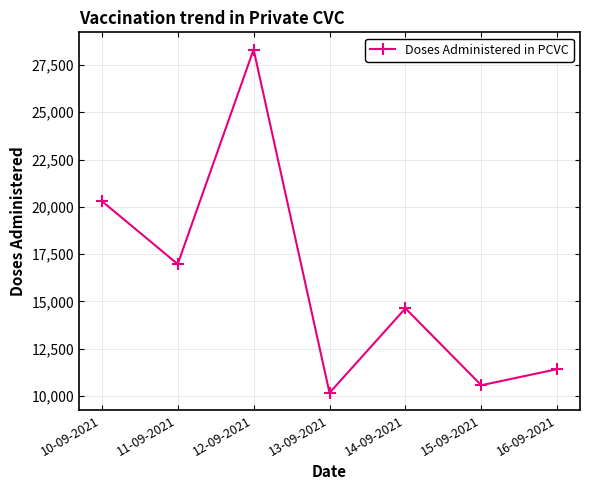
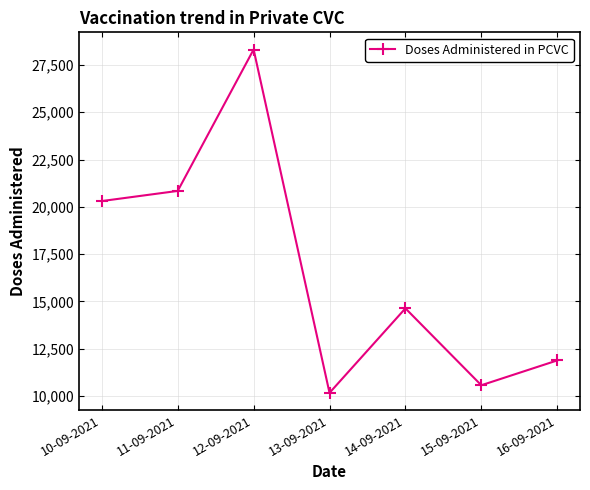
11-09-2021: 17,000 -> 20,800
16-09-2021: 11,400 -> 11,900
